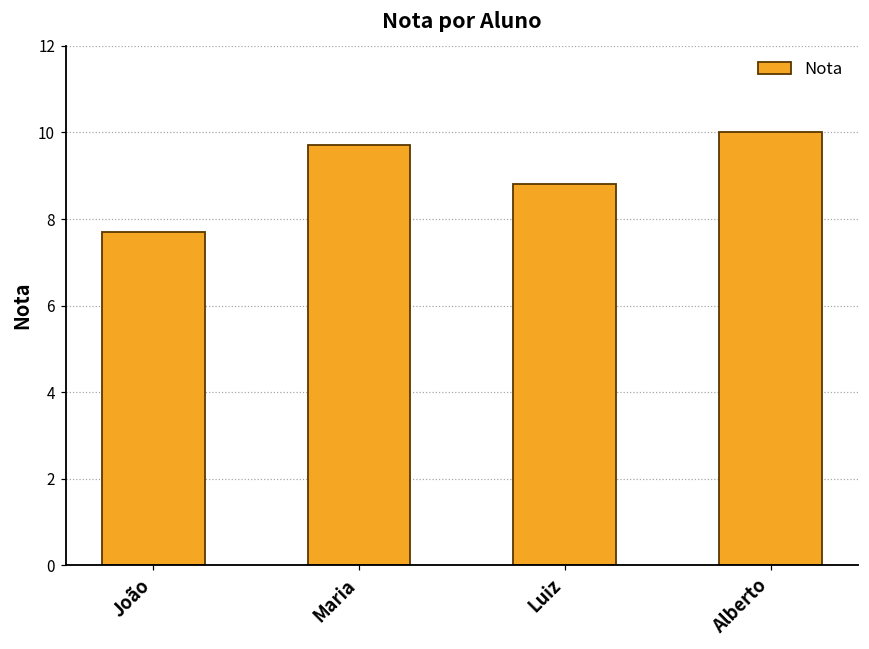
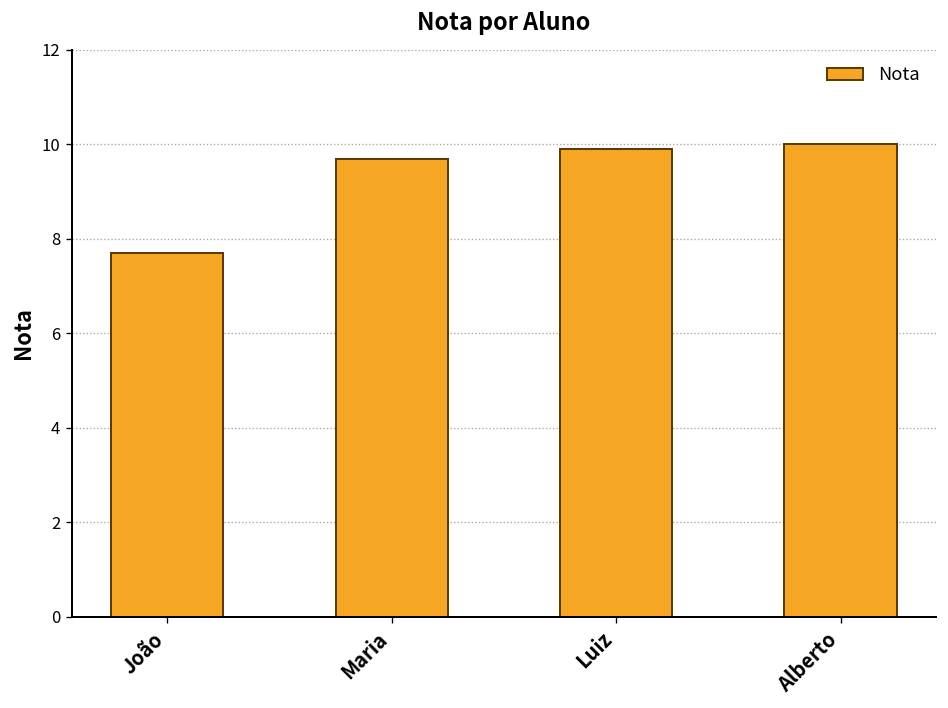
Luiz: 8.8 -> 9.9
